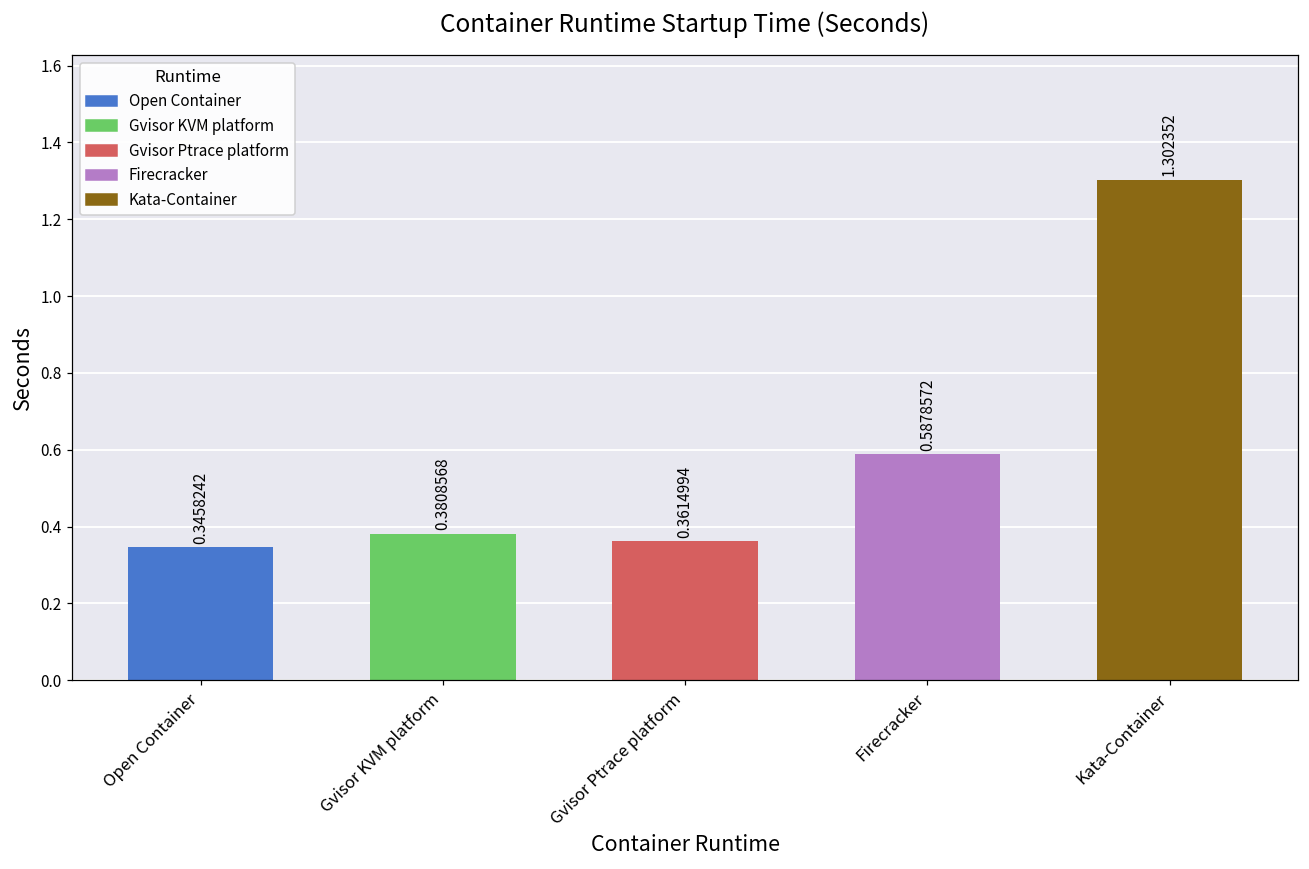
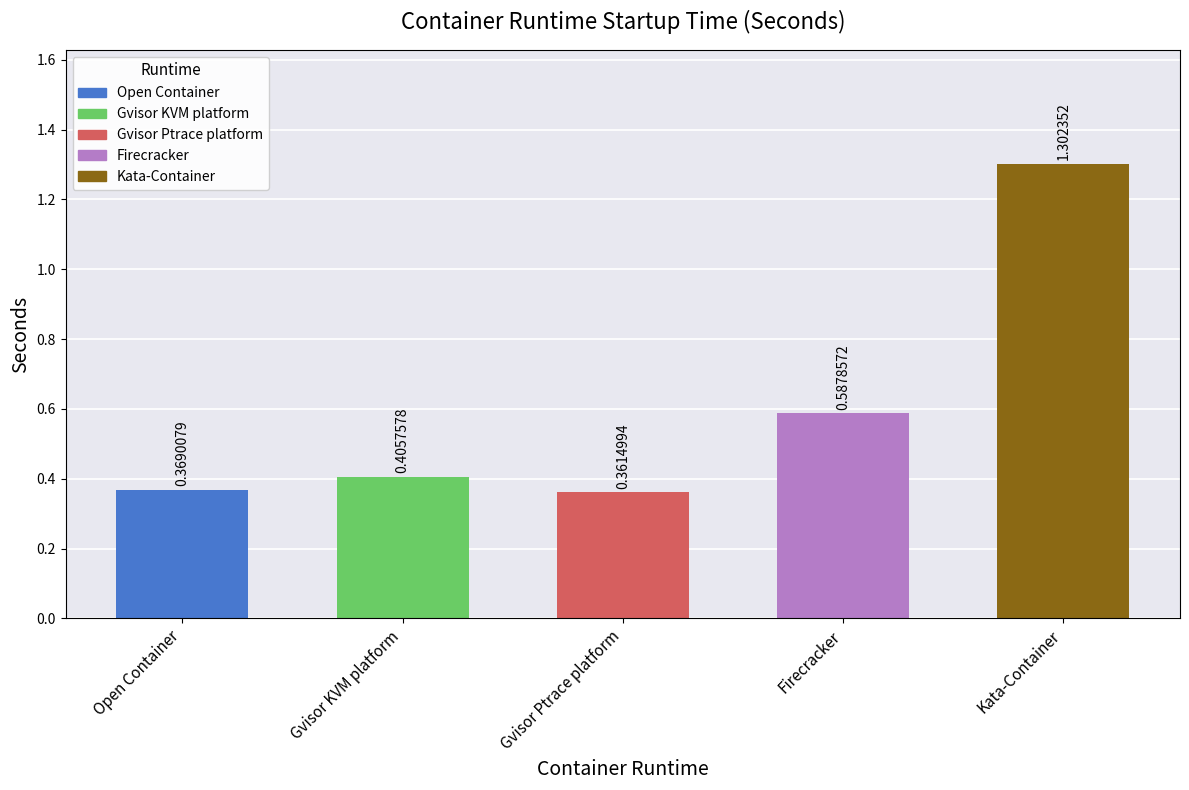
Open Container: 0.3458242 -> 0.3690079
Gvisor KVM platform: 0.3808568 -> 0.4057578
